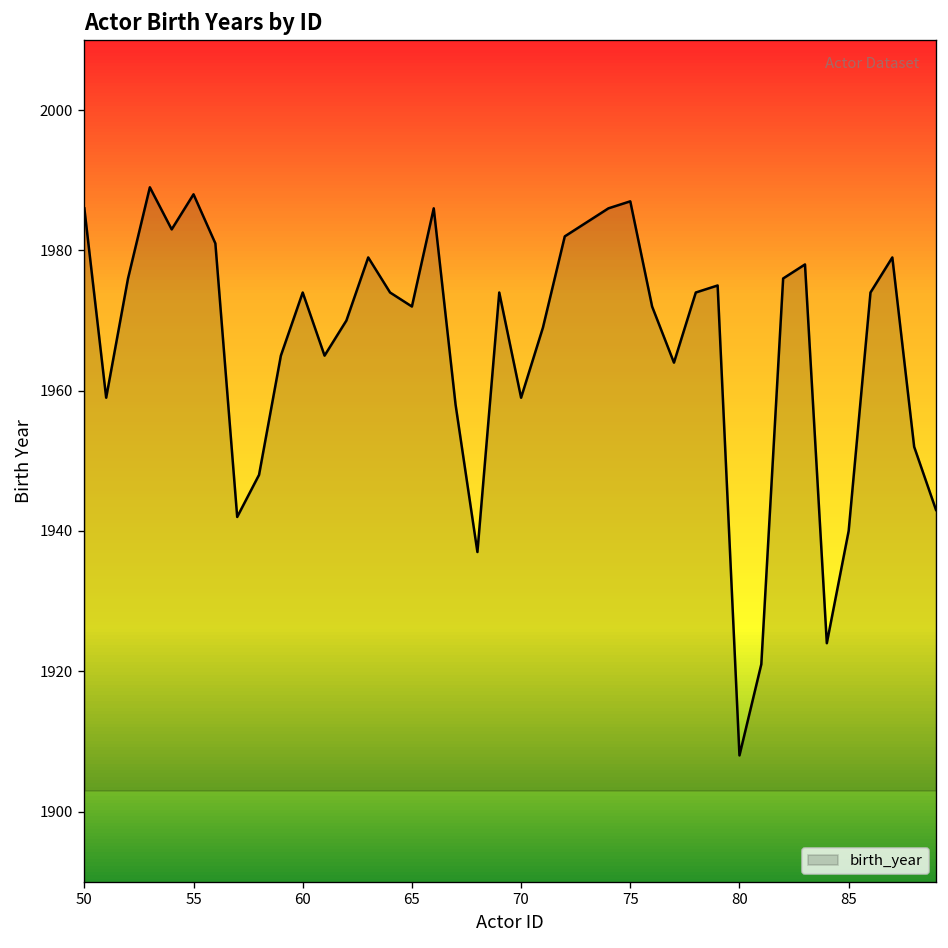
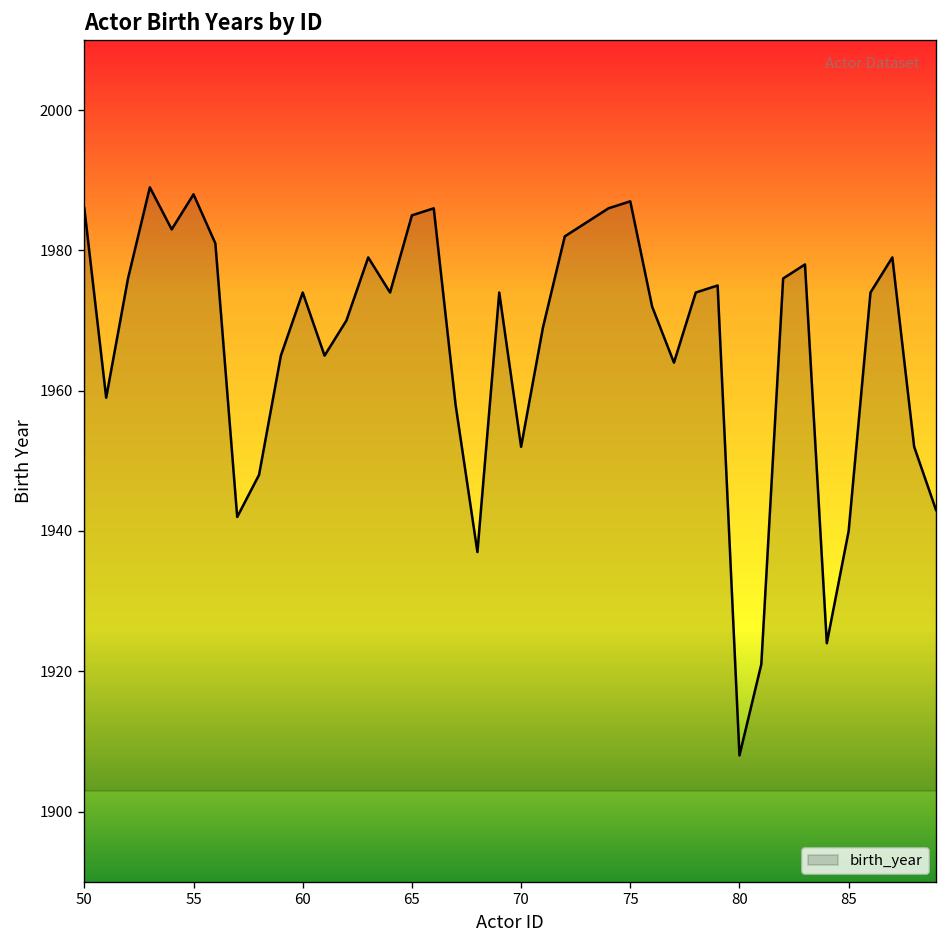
65: 1972 -> 1985
70: 1959 -> 1952
